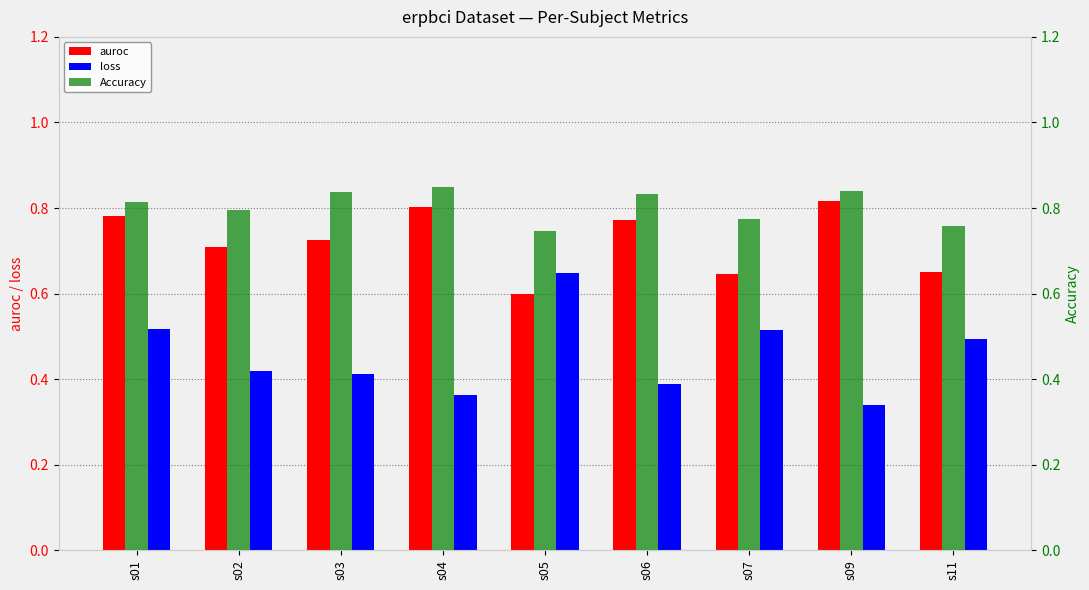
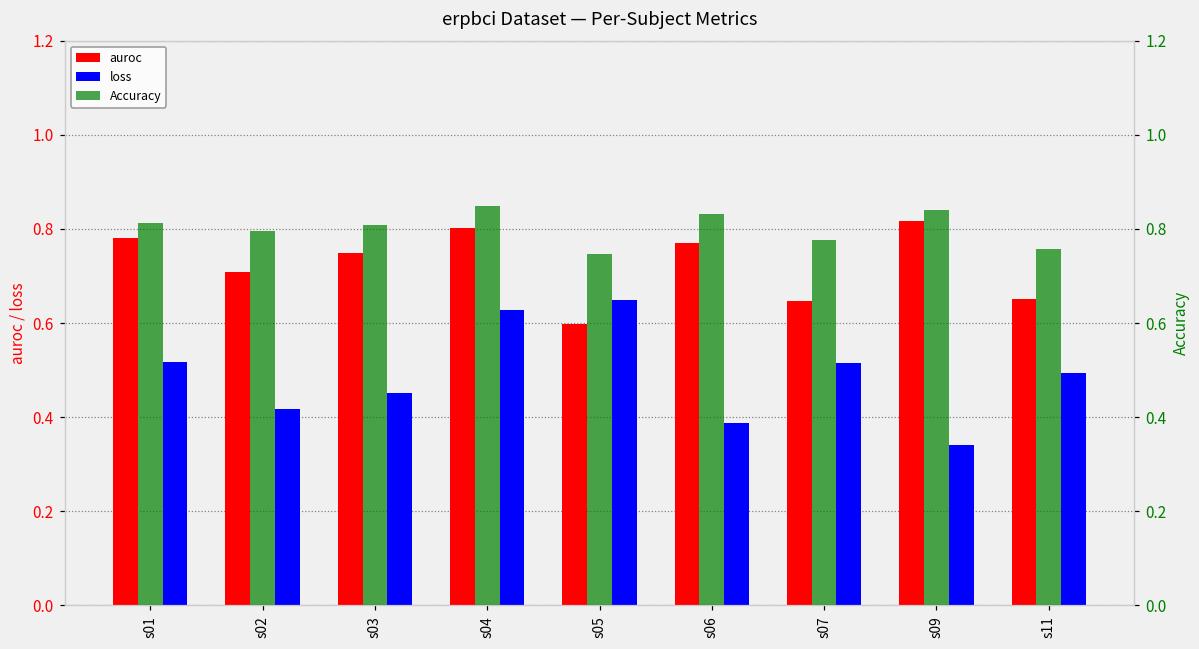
auroc, s03: 0.73 -> 0.75
loss, s03: 0.41 -> 0.45
loss, s04: 0.36 -> 0.63
Accuracy, s03: 0.84 -> 0.81
